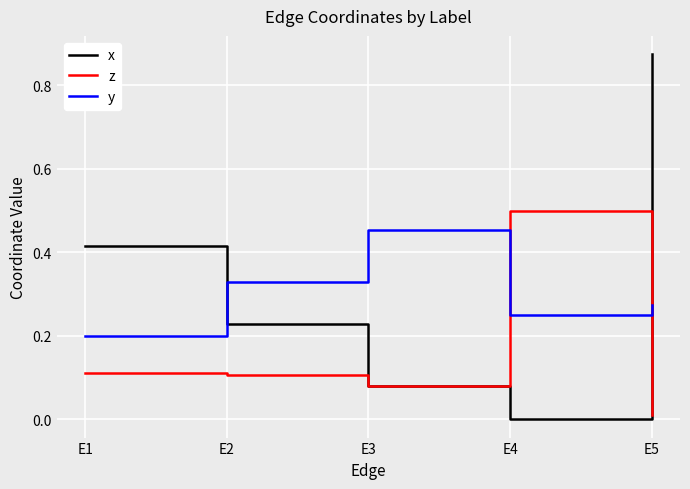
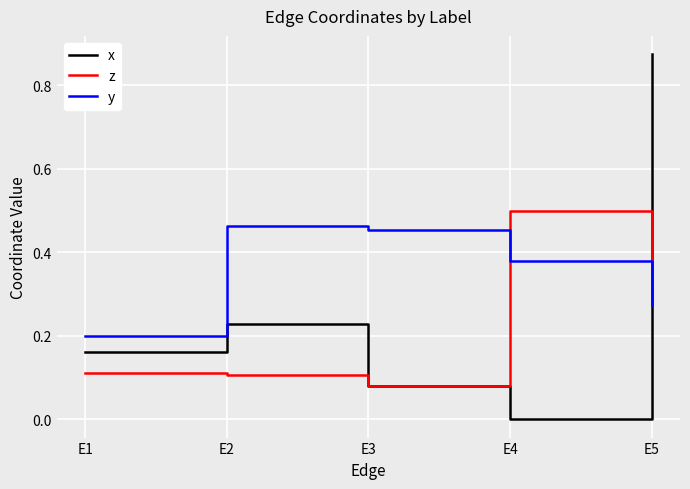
x, E1: 0.42 -> 0.16
y, E2: 0.33 -> 0.46
y, E4: 0.25 -> 0.38
z, E5: 0.01 -> 0.32
